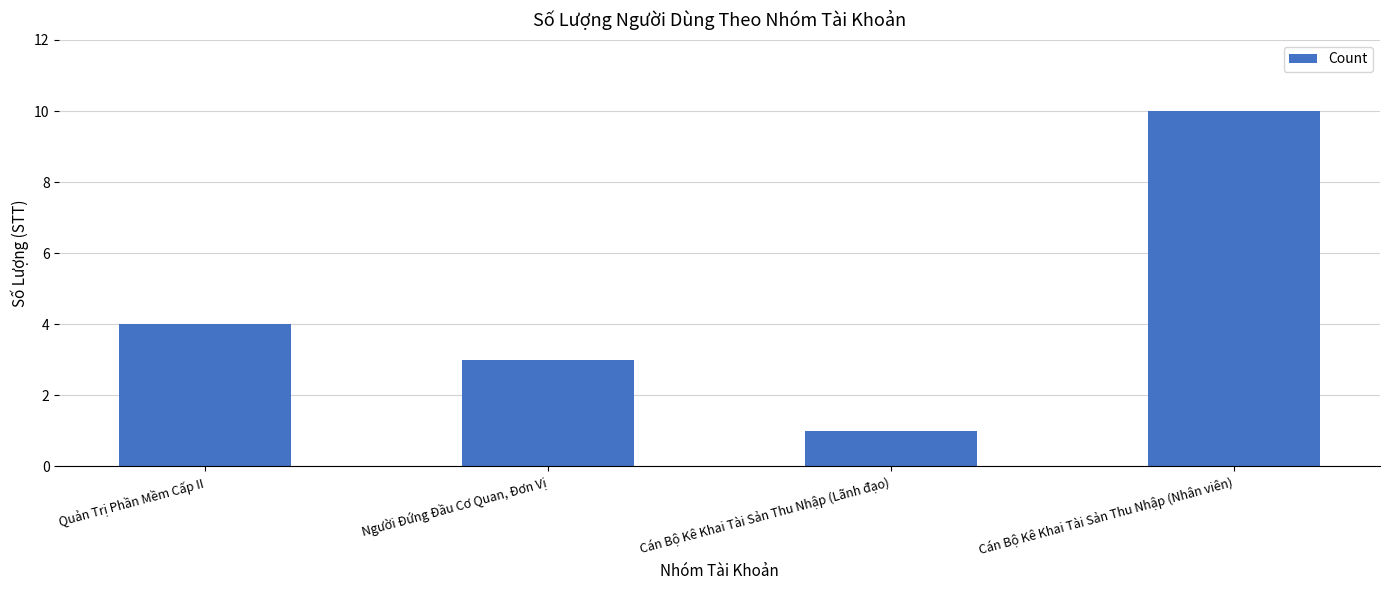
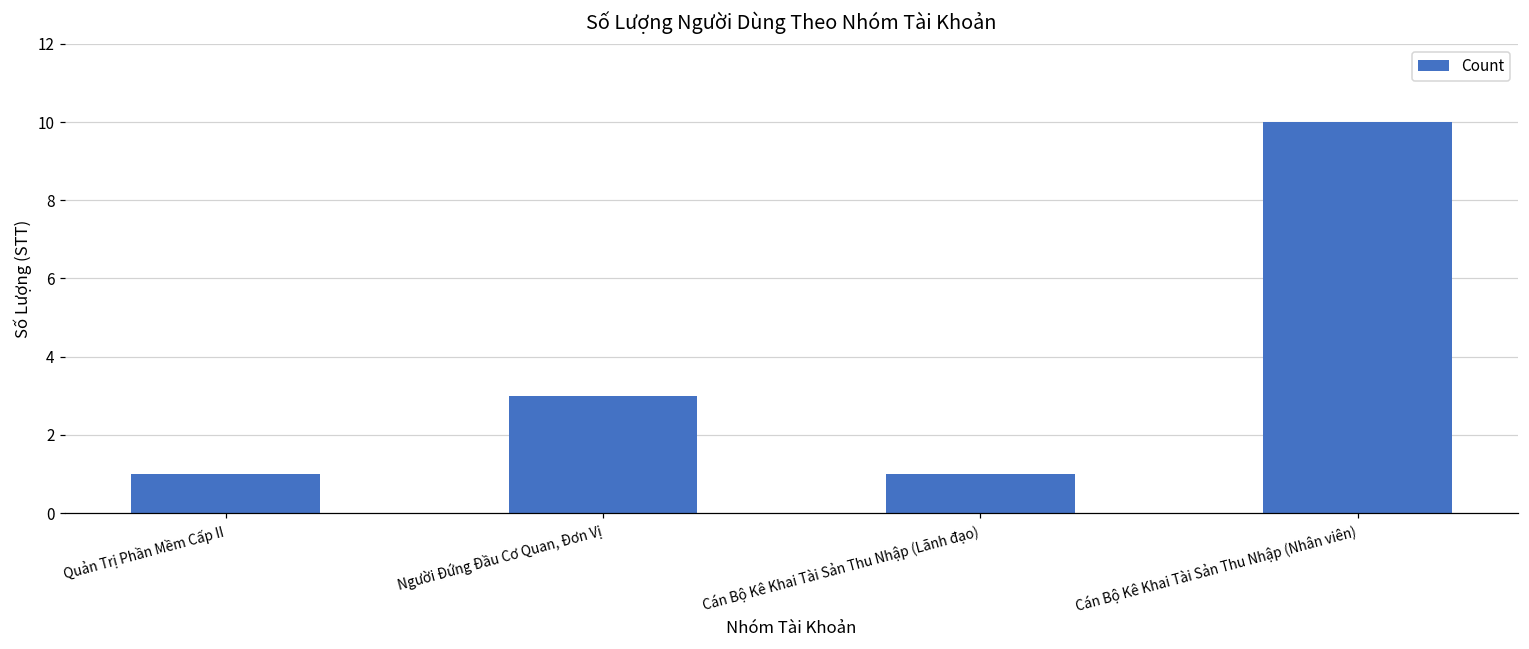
Quản Trị Phần Mềm Cấp II: 4 -> 1
